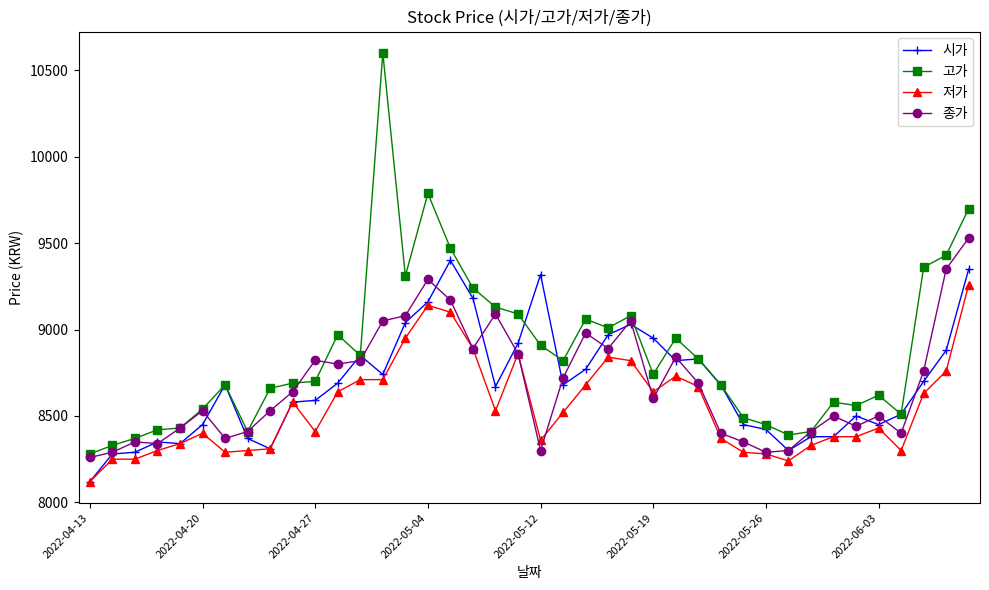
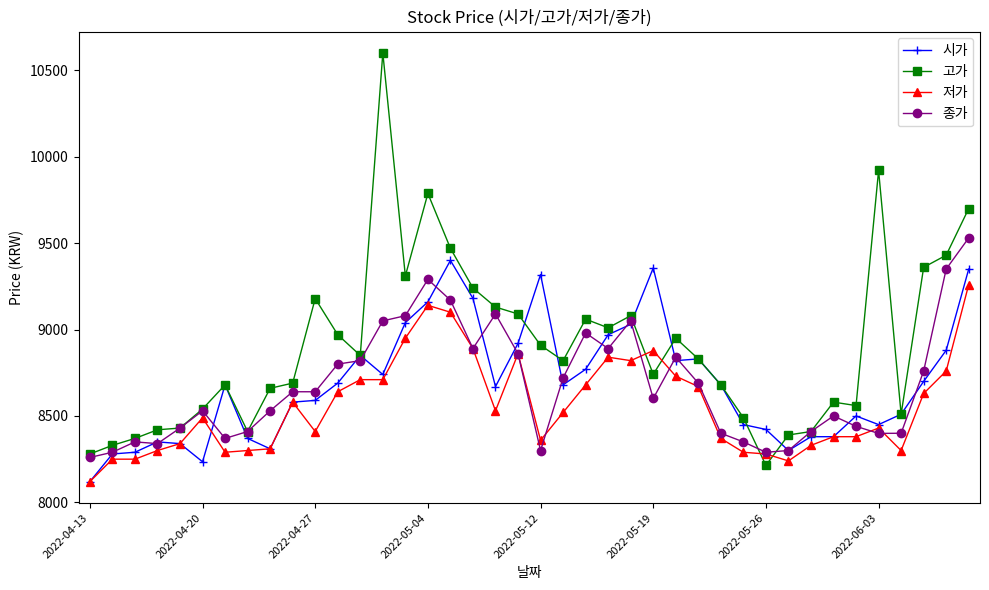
시가, 2022-04-20: 8450 -> 8240
저가, 2022-04-20: 8400 -> 8490
고가, 2022-04-27: 8700 -> 9180
종가, 2022-04-27: 8820 -> 8640
시가, 2022-05-19: 8950 -> 9360
저가, 2022-05-19: 8640 -> 8880
고가, 2022-05-26: 8450 -> 8210
고가, 2022-06-03: 8620 -> 9920
종가, 2022-06-03: 8500 -> 8400
